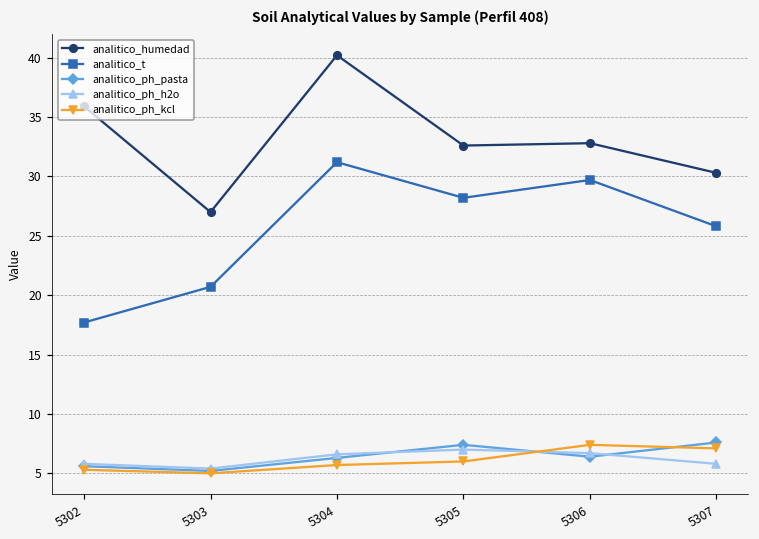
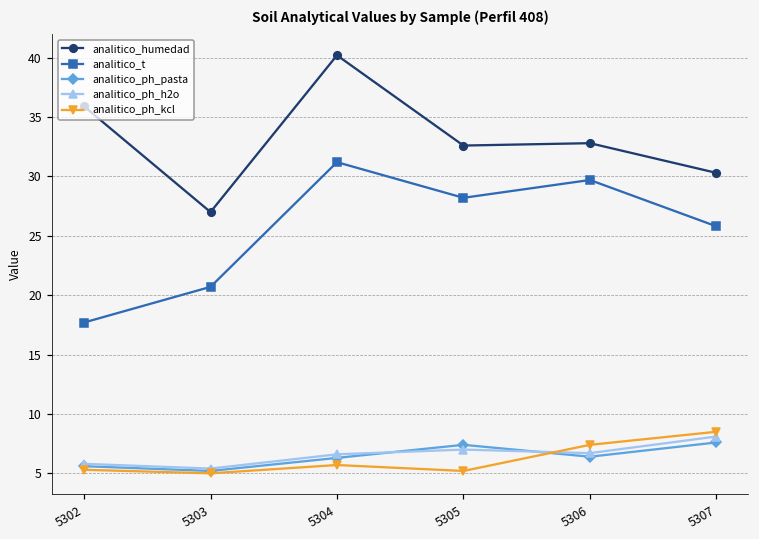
analitico_ph_kcl, 5305: 6.0 -> 5.2
analitico_ph_h2o, 5307: 5.8 -> 8.1
analitico_ph_kcl, 5307: 7.1 -> 8.5
